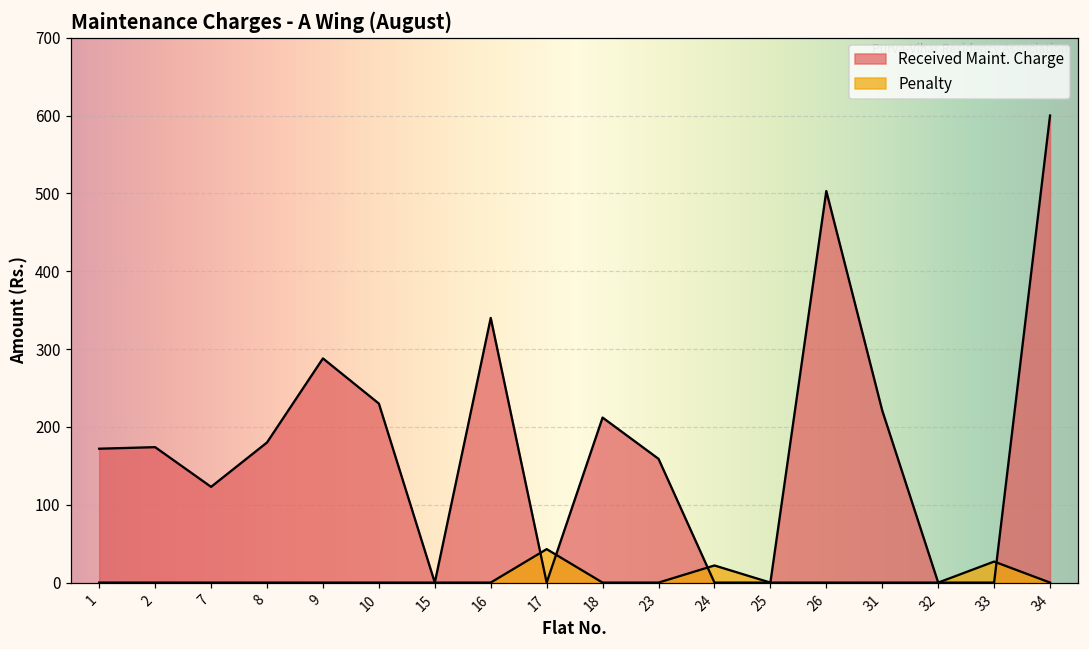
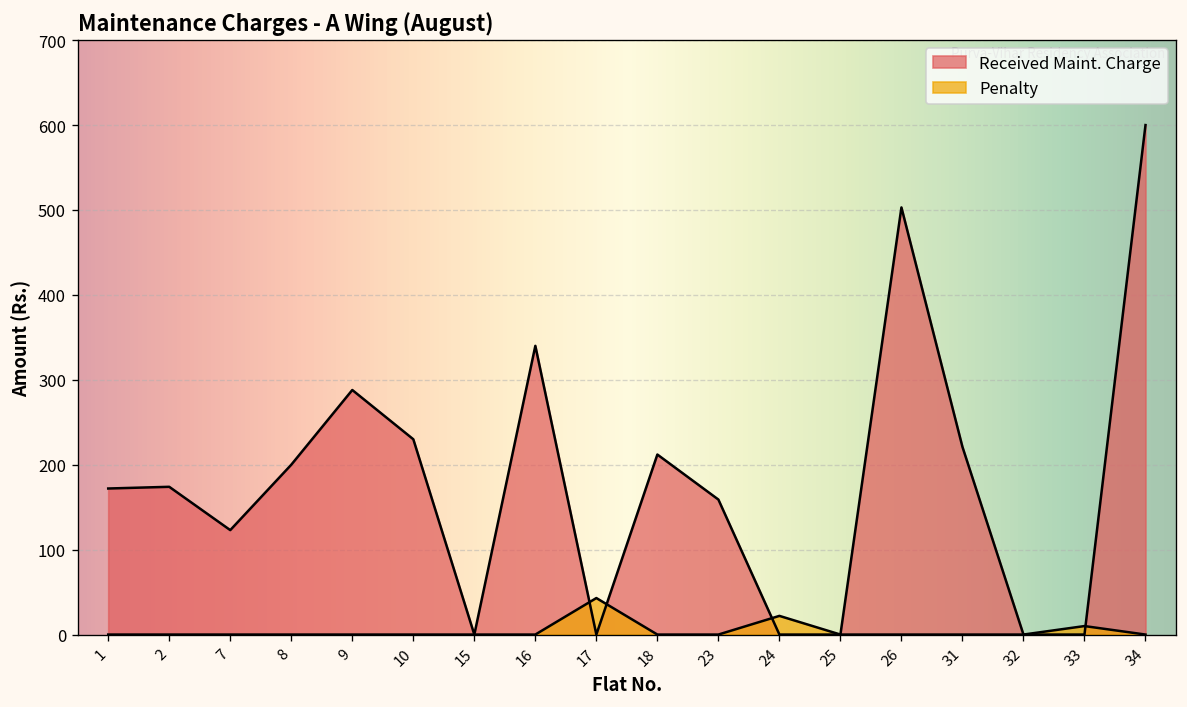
Received Maint. Charge, 8: 180 -> 200
Penalty, 33: 30 -> 10
